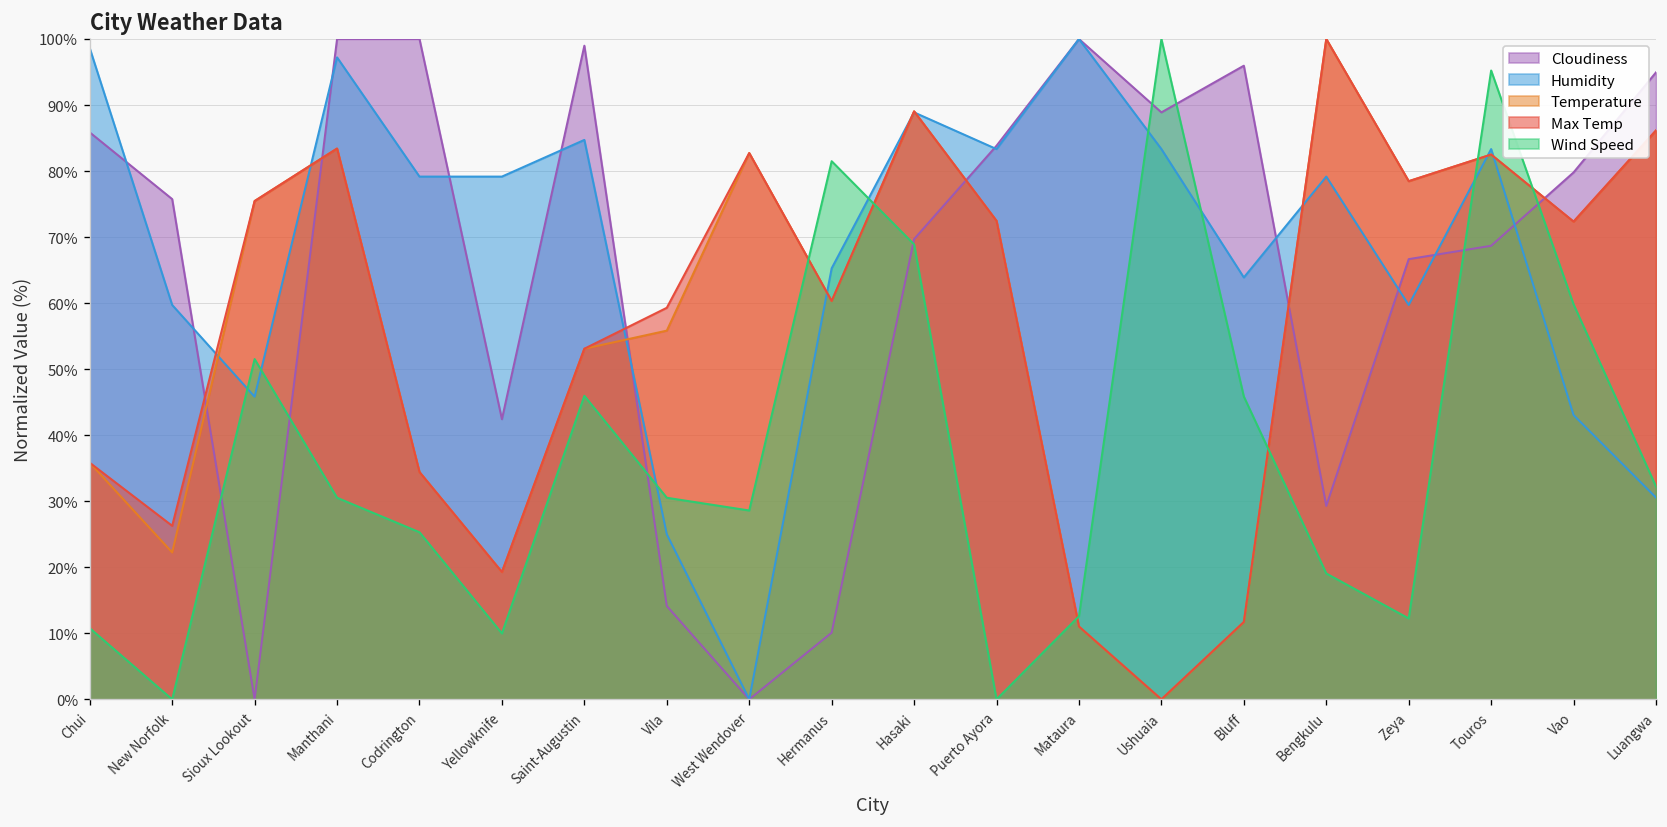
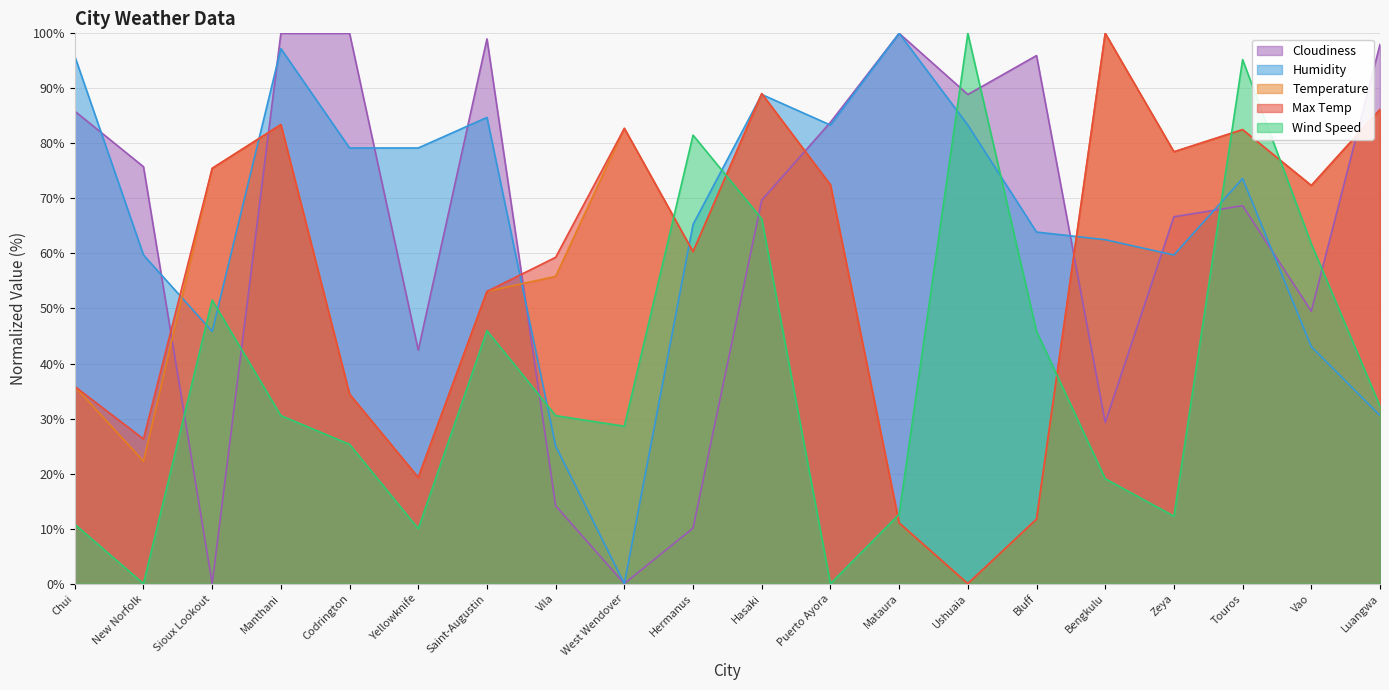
Humidity, Chui: 99% -> 96%
Wind Speed, Hasaki: 69% -> 66%
Humidity, Bengkulu: 79% -> 63%
Humidity, Touros: 83% -> 74%
Cloudiness, Vao: 80% -> 49%
Wind Speed, Vao: 60% -> 62%
Cloudiness, Luangwa: 95% -> 98%
